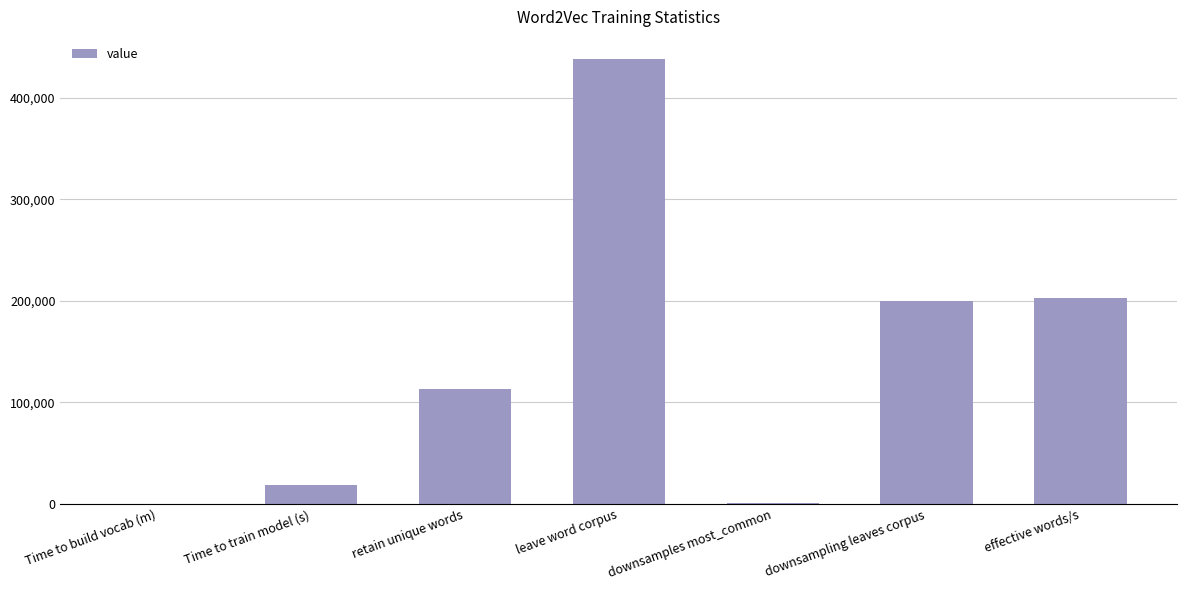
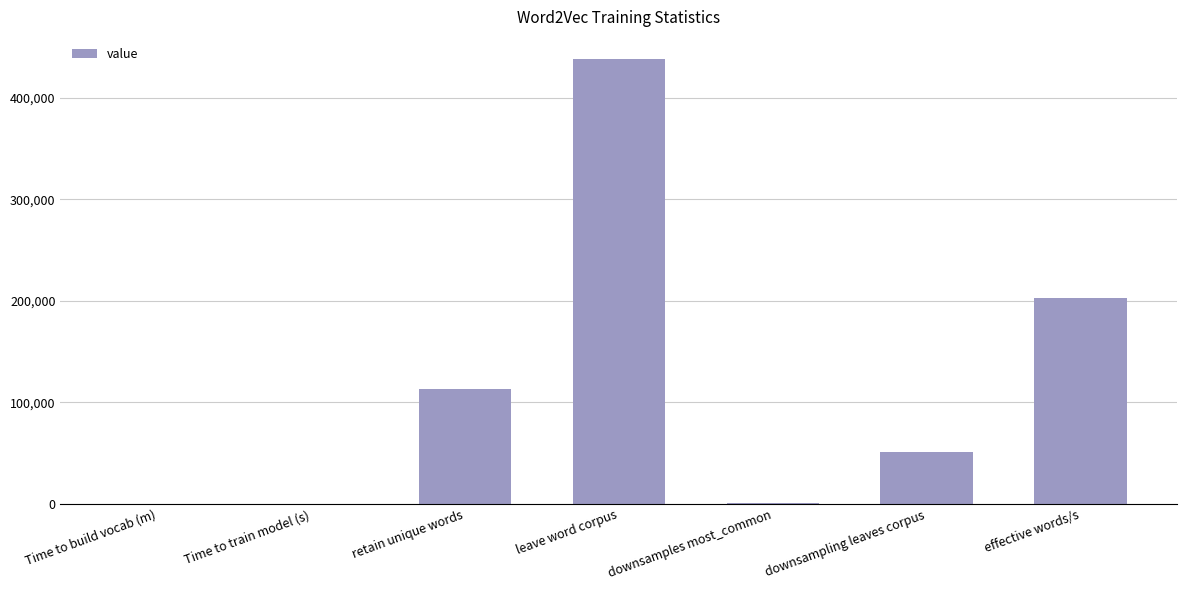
Time to train model (s): 19,000 -> 0
downsampling leaves corpus: 199,000 -> 51,000
